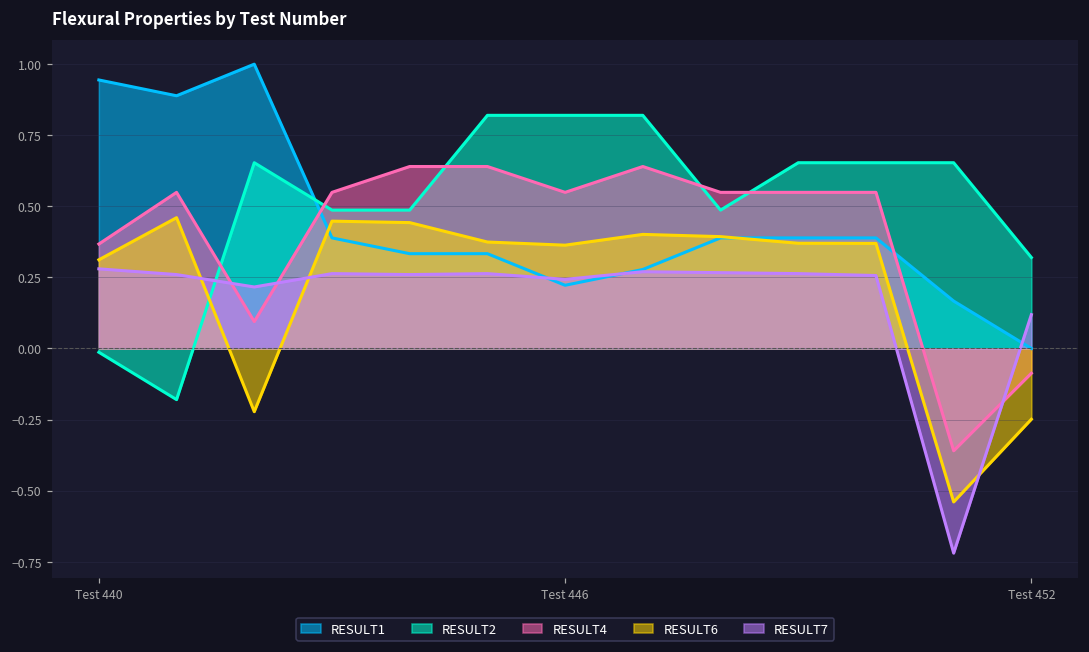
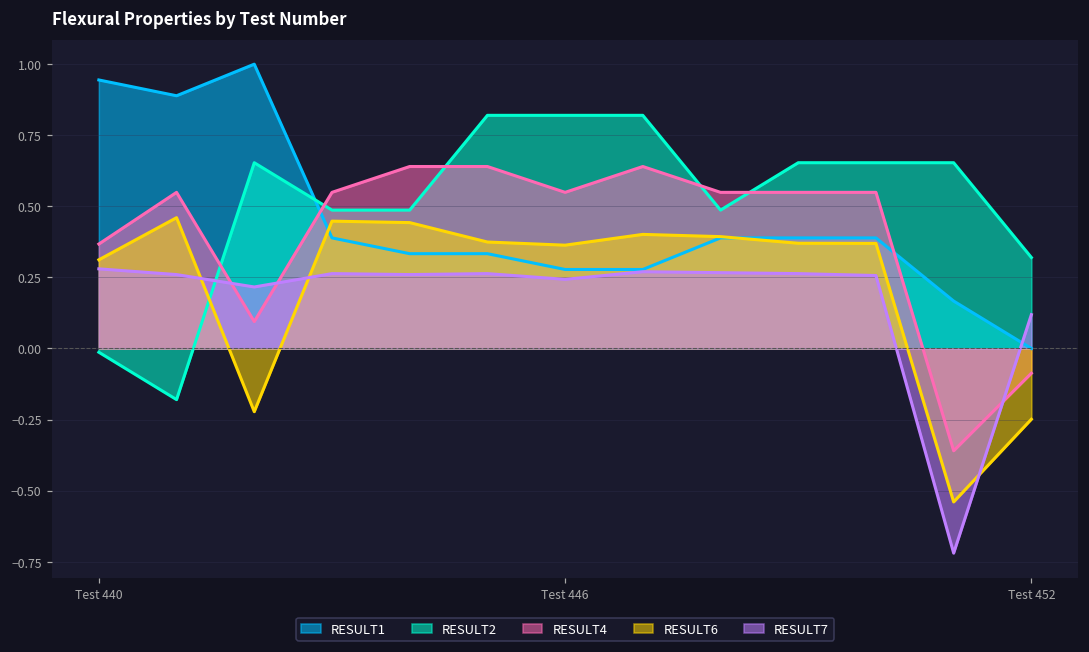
RESULT1, Test 446: 0.22 -> 0.28
